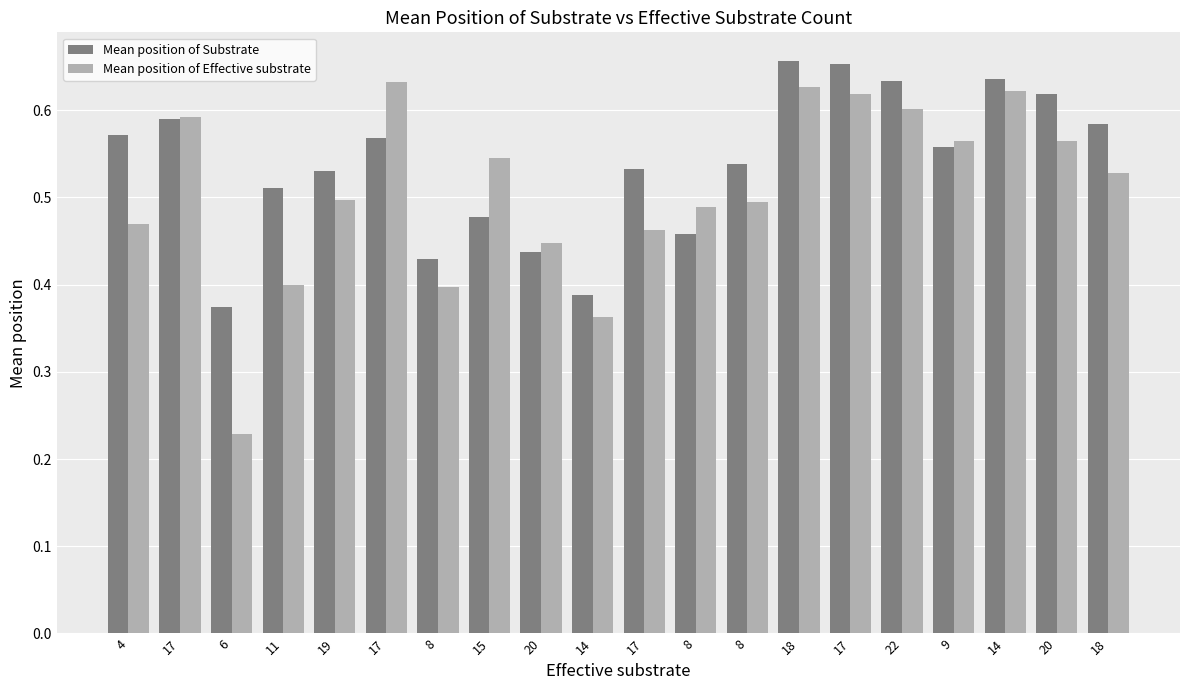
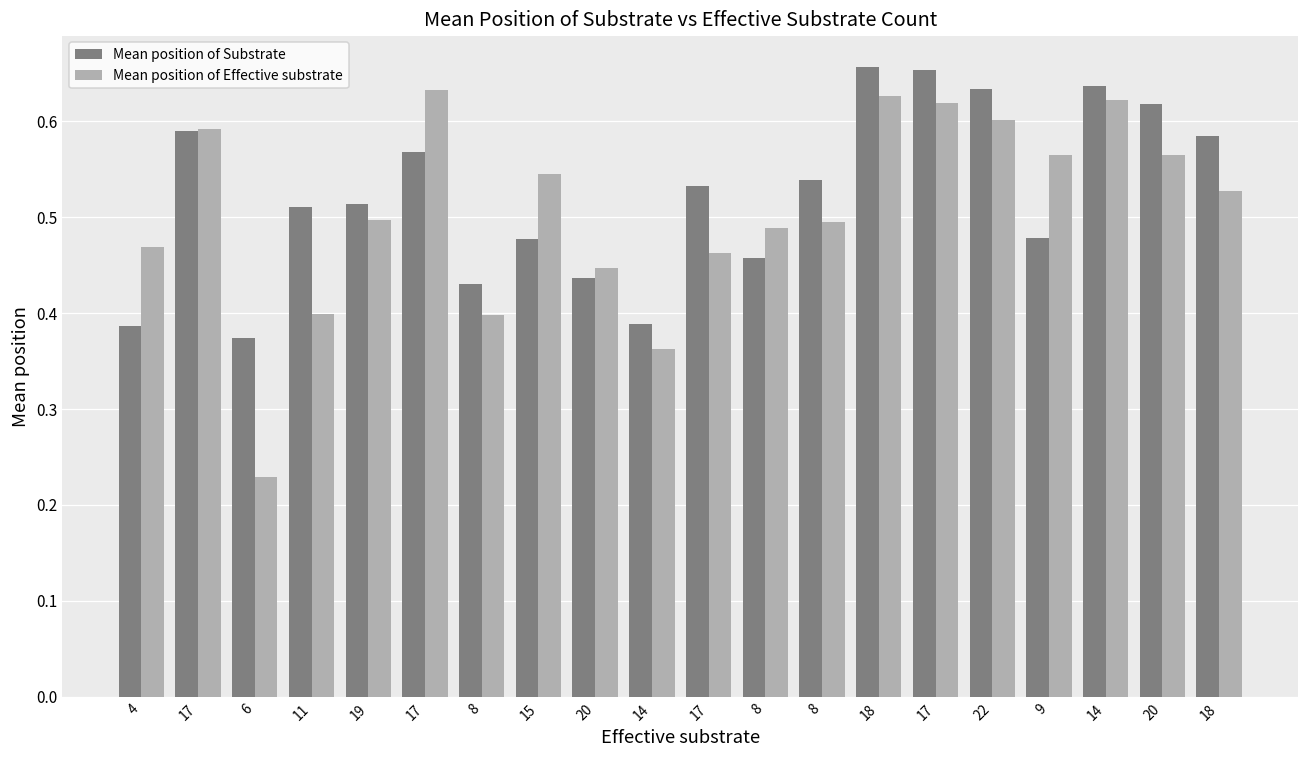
Mean position of Substrate, 4: 0.57 -> 0.39
Mean position of Substrate, 19: 0.53 -> 0.51
Mean position of Substrate, 9: 0.56 -> 0.48
